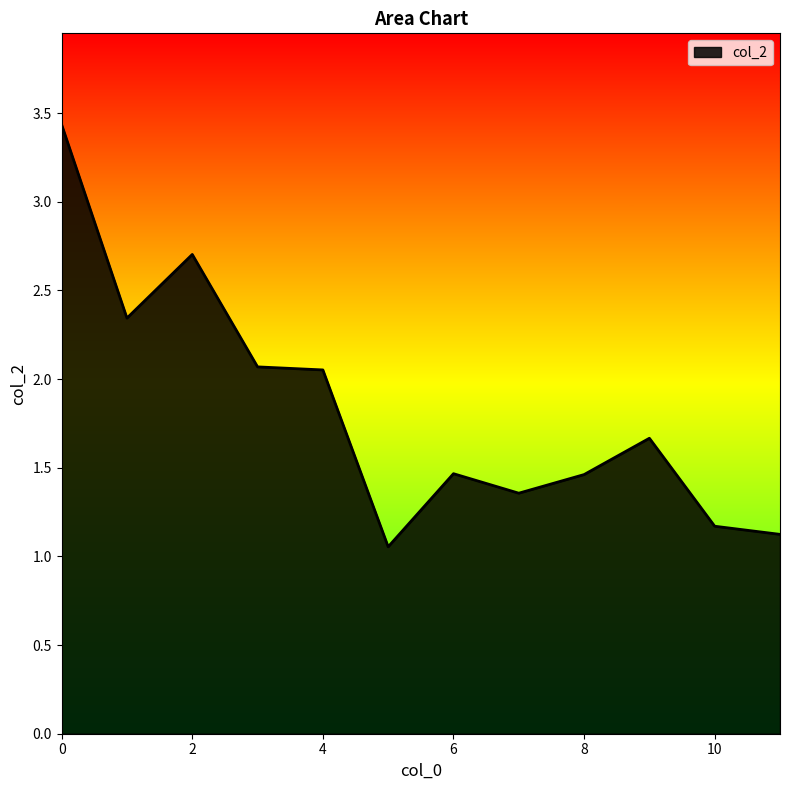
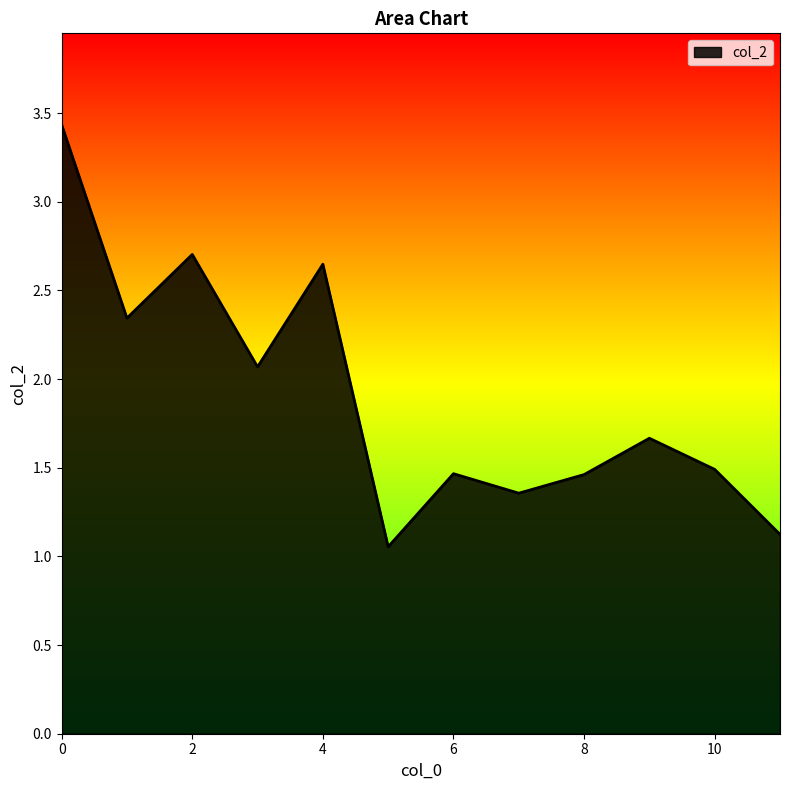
4: 2.05 -> 2.65
10: 1.17 -> 1.49
